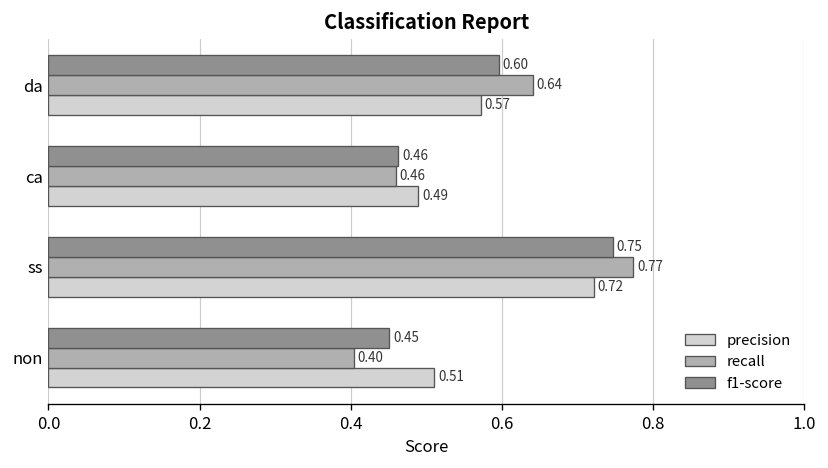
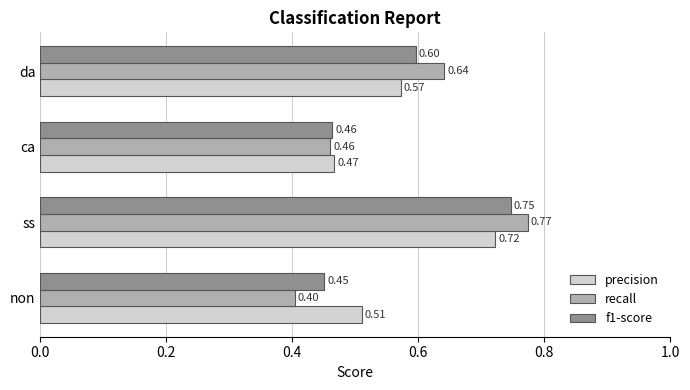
precision, ca: 0.49 -> 0.47
